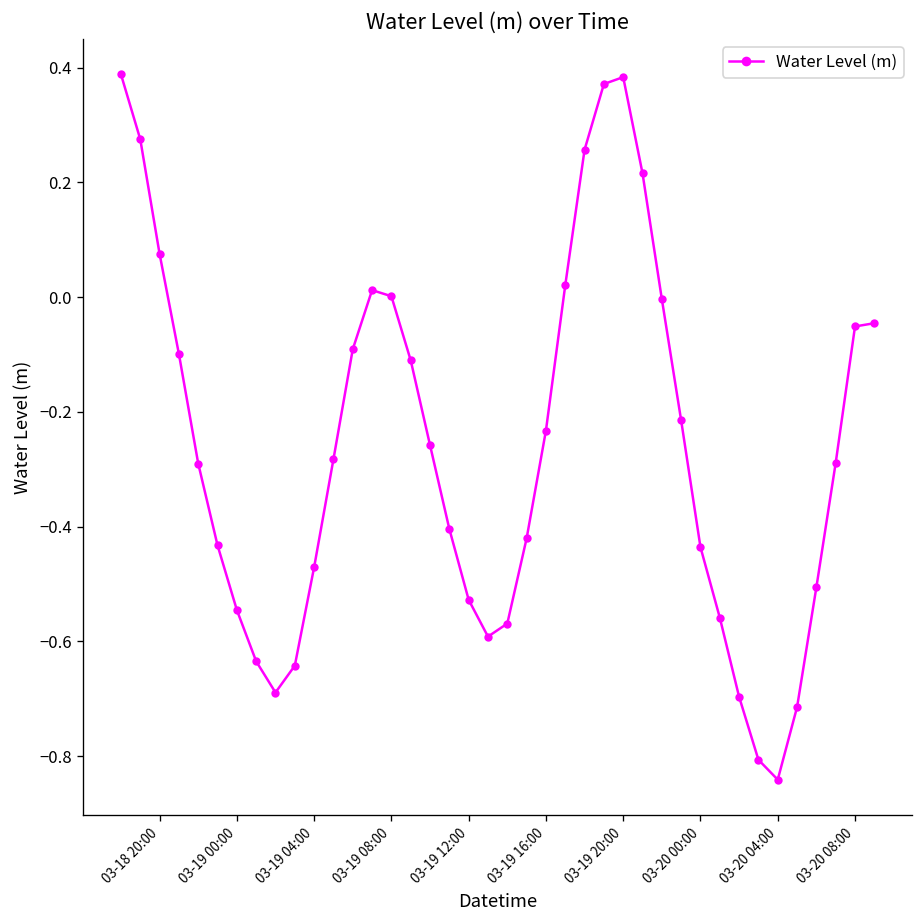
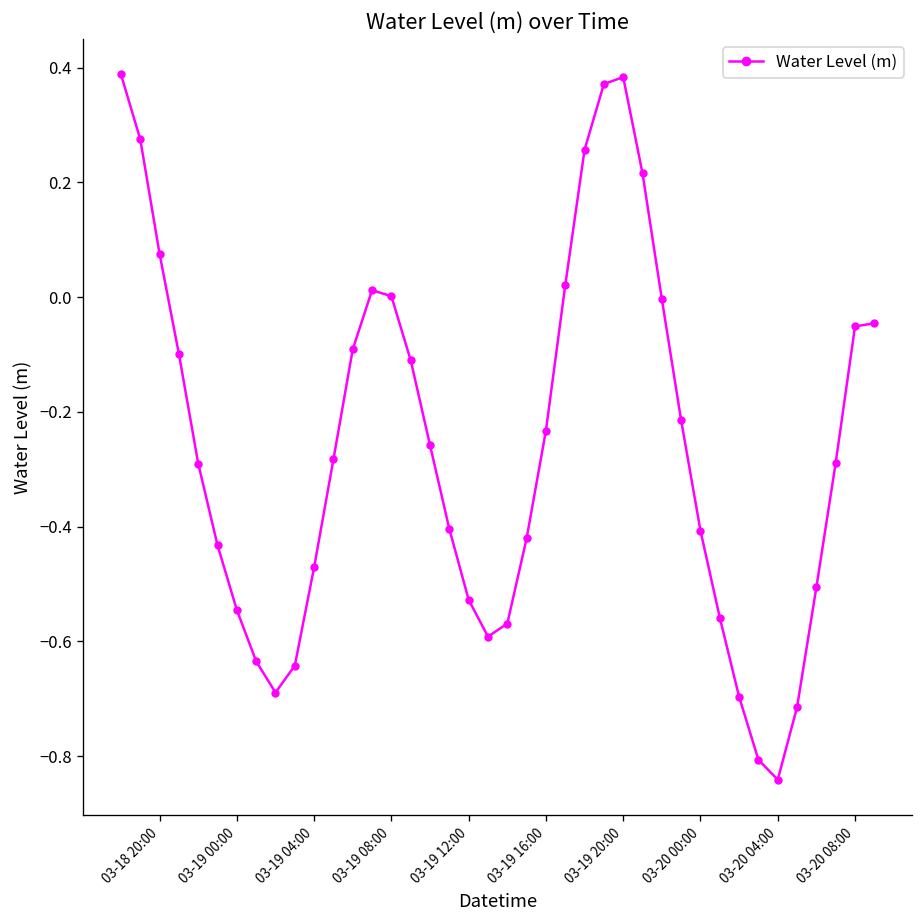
03-20 00:00: -0.44 -> -0.41
